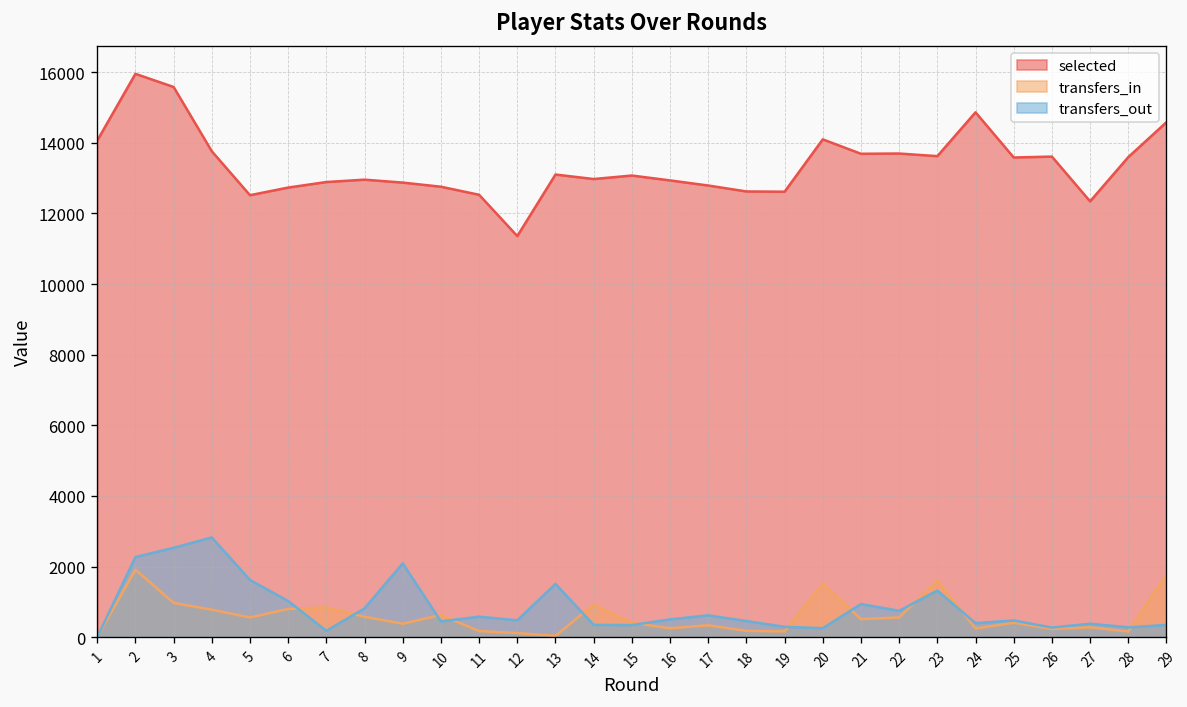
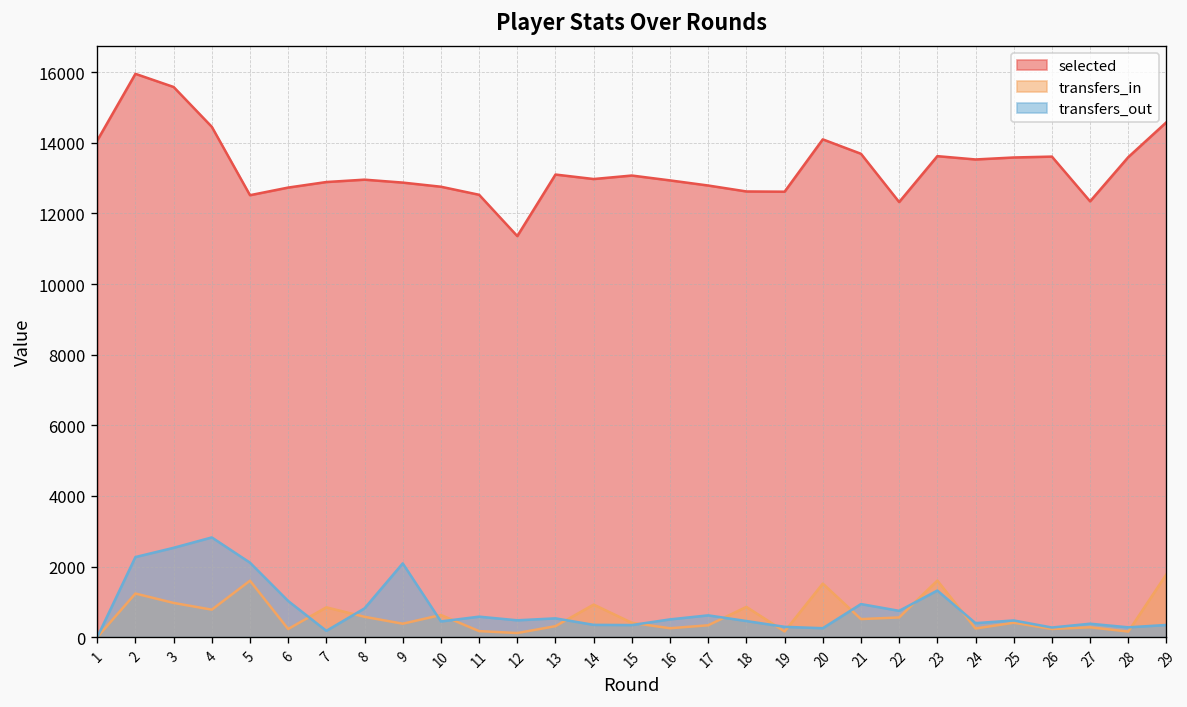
transfers_in, 2: 1900 -> 1200
selected, 4: 13800 -> 14500
transfers_in, 5: 600 -> 1600
transfers_out, 5: 1600 -> 2100
transfers_in, 6: 800 -> 200
transfers_in, 13: 0 -> 300
transfers_out, 13: 1500 -> 500
transfers_in, 18: 200 -> 900
selected, 22: 13700 -> 12300
selected, 24: 14900 -> 13500
